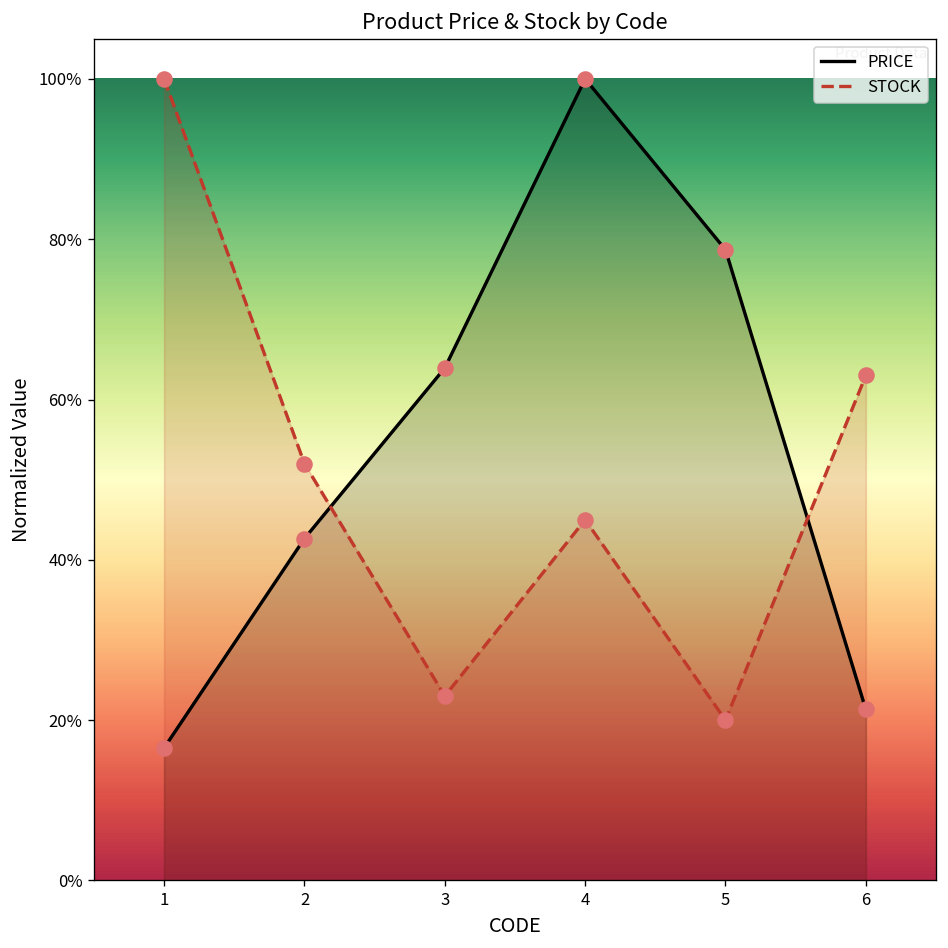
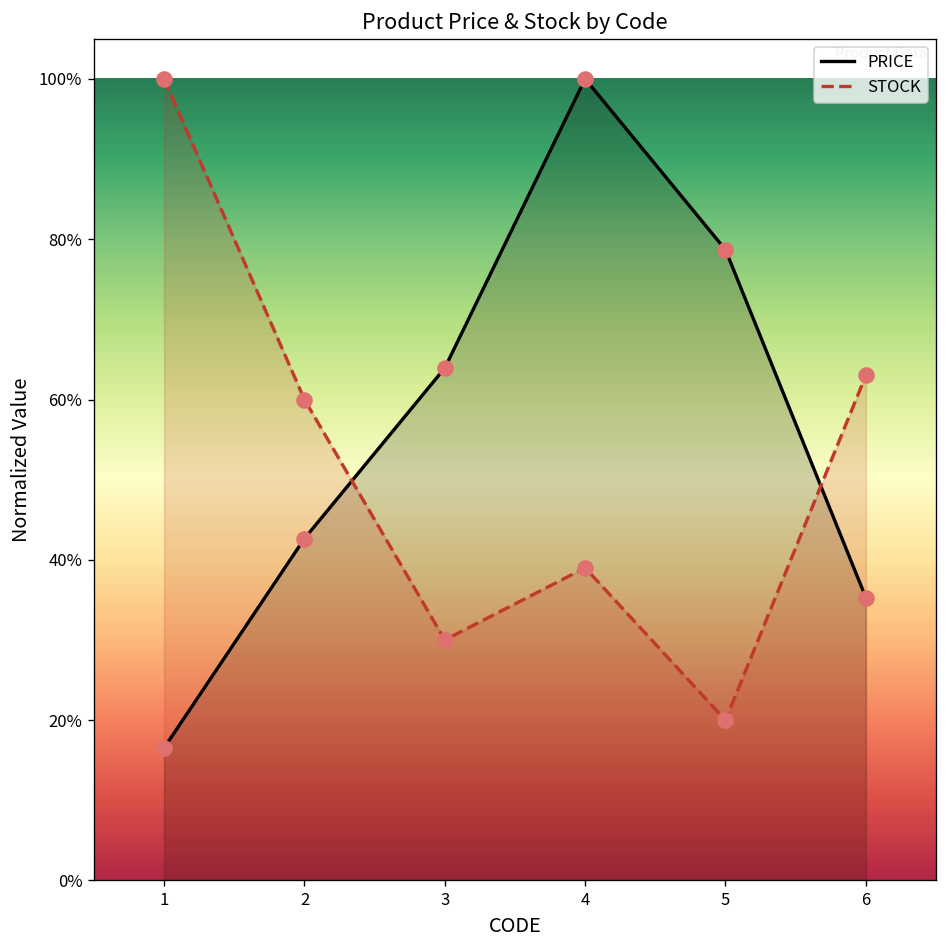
STOCK, 2: 52% -> 60%
STOCK, 3: 23% -> 30%
STOCK, 4: 45% -> 39%
PRICE, 6: 21% -> 35%
